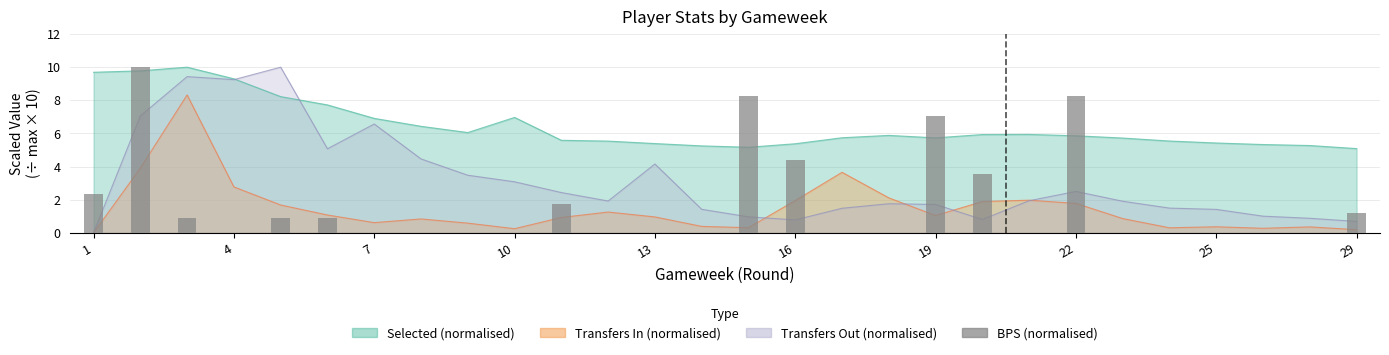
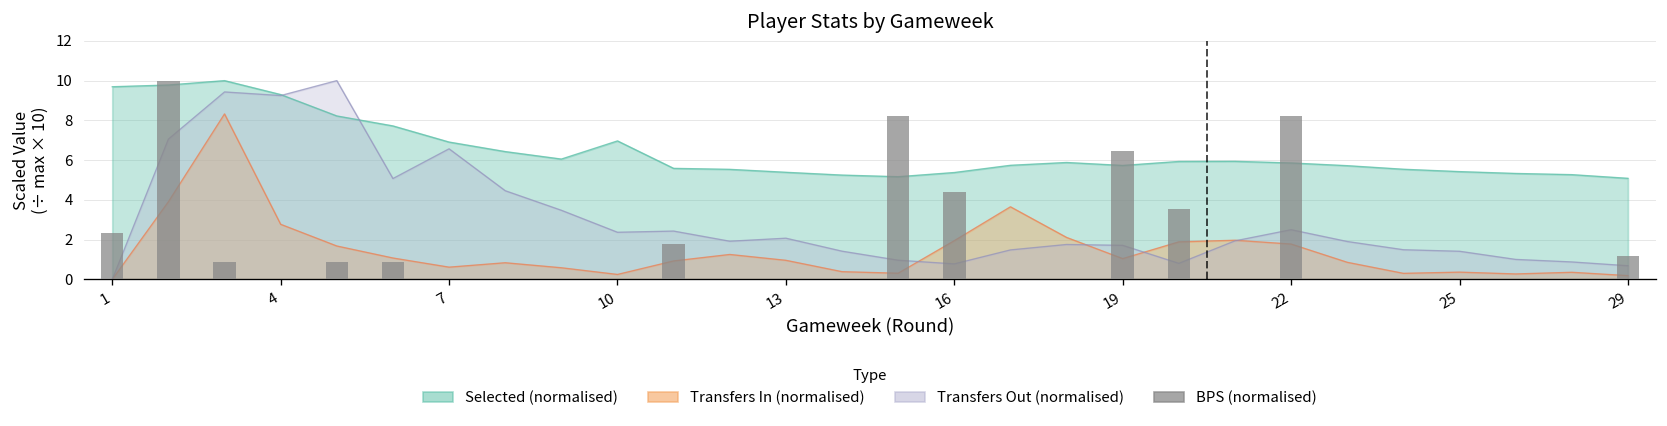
Transfers Out (normalised), 10: 3.1 -> 2.4
Transfers Out (normalised), 13: 4.2 -> 2.1
BPS (normalised), 19: 7.1 -> 6.5
